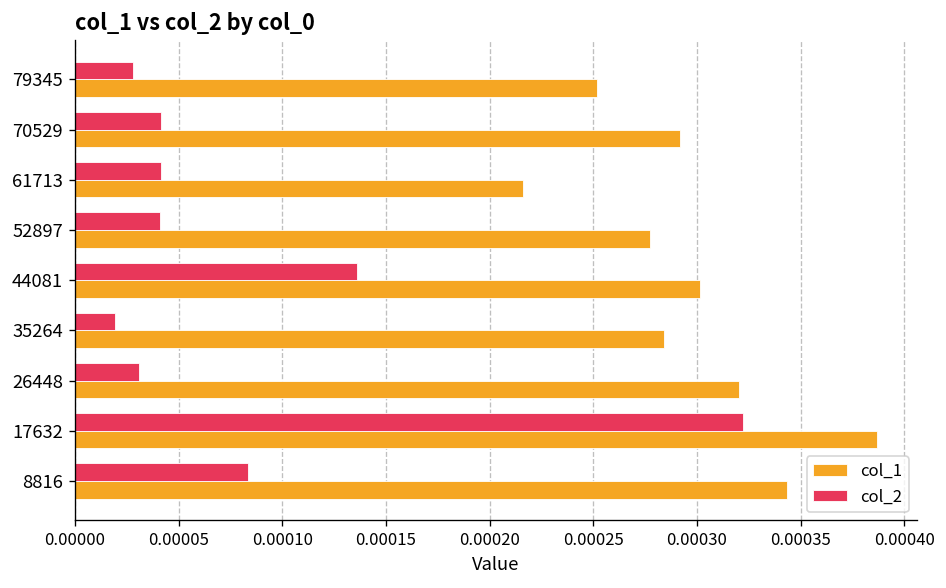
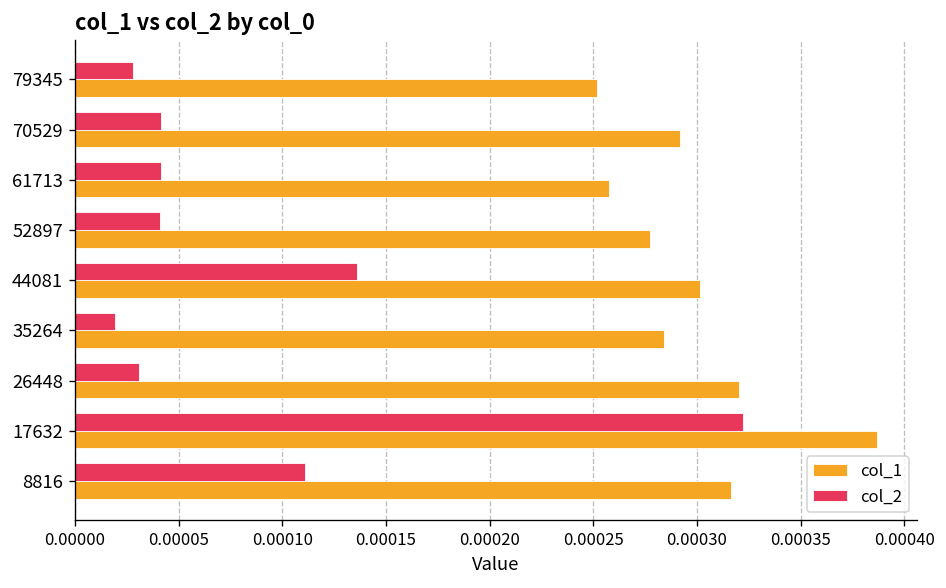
col_1, 61713: 0.000216 -> 0.000258
col_2, 8816: 0.000084 -> 0.000111
col_1, 8816: 0.000344 -> 0.000316
